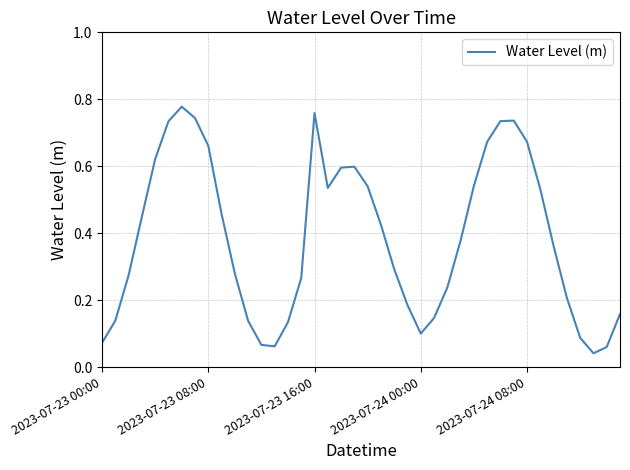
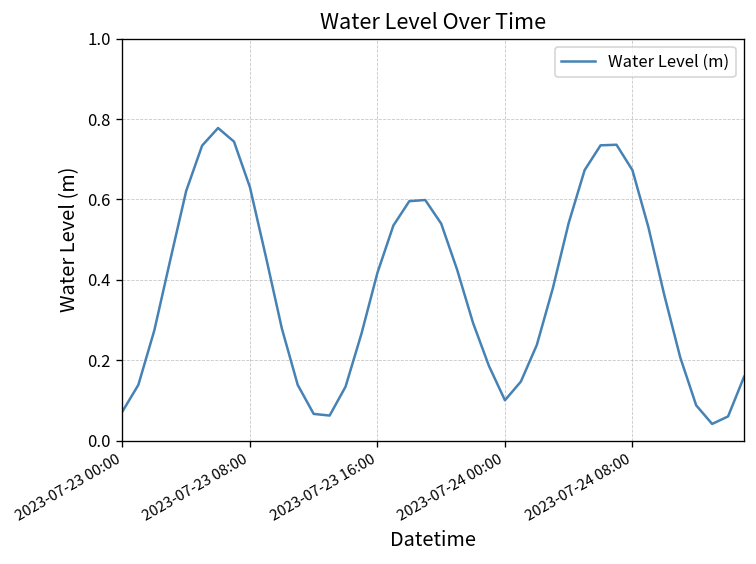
2023-07-23 08:00: 0.66 -> 0.63
2023-07-23 16:00: 0.76 -> 0.42
